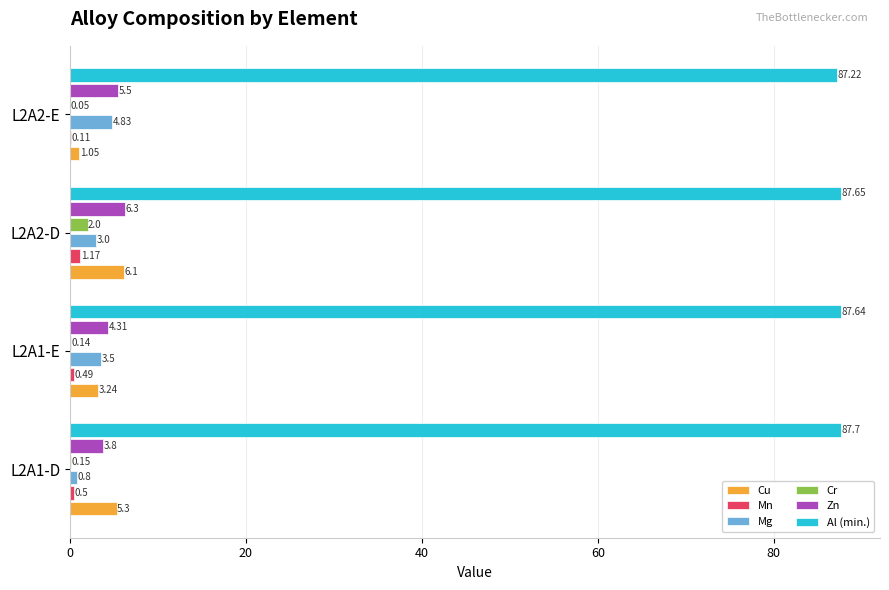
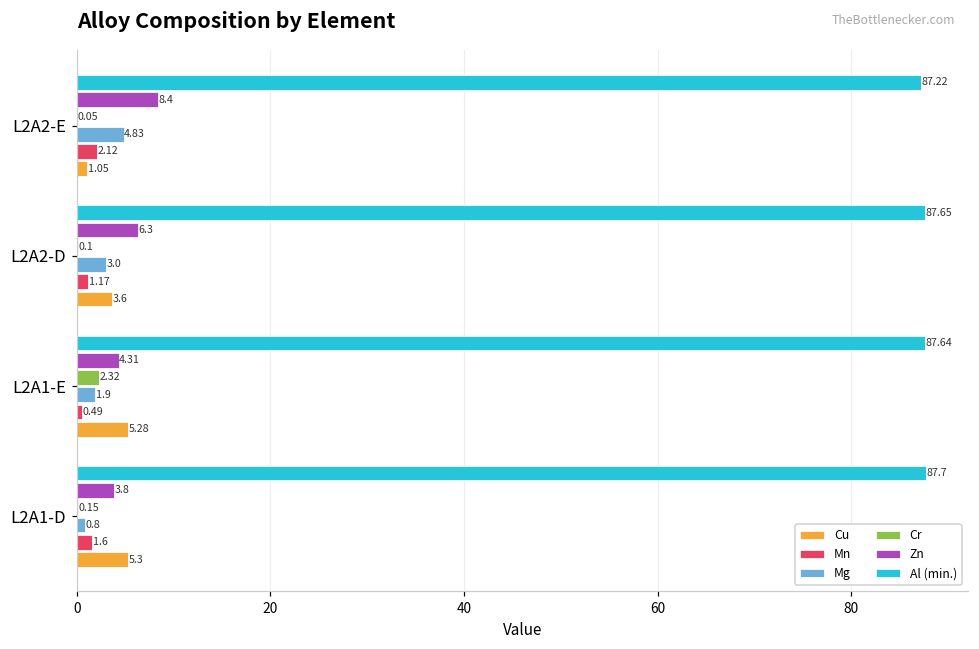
Zn, L2A2-E: 5.5 -> 8.4
Mn, L2A2-E: 0.11 -> 2.12
Cr, L2A2-D: 2.0 -> 0.1
Cu, L2A2-D: 6.1 -> 3.6
Cr, L2A1-E: 0.14 -> 2.32
Mg, L2A1-E: 3.5 -> 1.9
Cu, L2A1-E: 3.24 -> 5.28
Mn, L2A1-D: 0.5 -> 1.6
